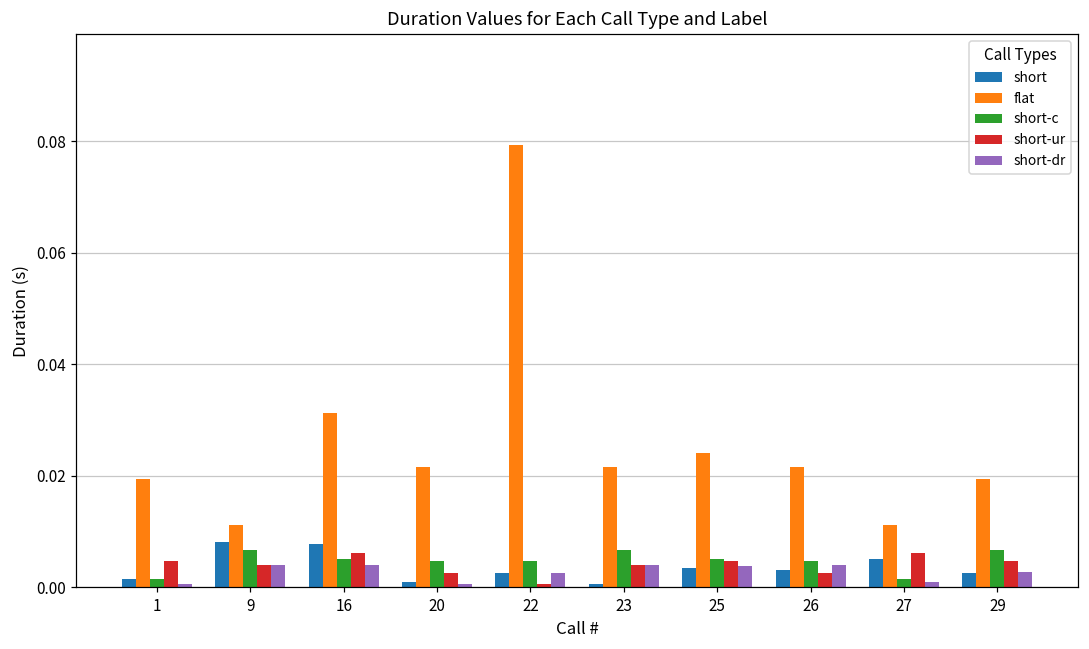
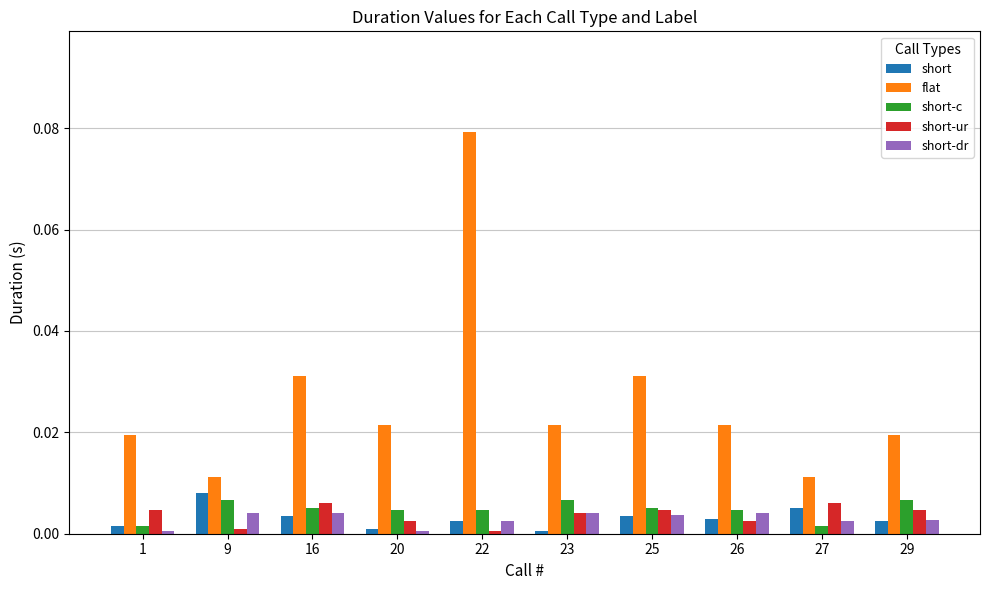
short-ur, 9: 0.004 -> 0.001
short, 16: 0.008 -> 0.004
flat, 25: 0.024 -> 0.031
short-dr, 27: 0.001 -> 0.003
